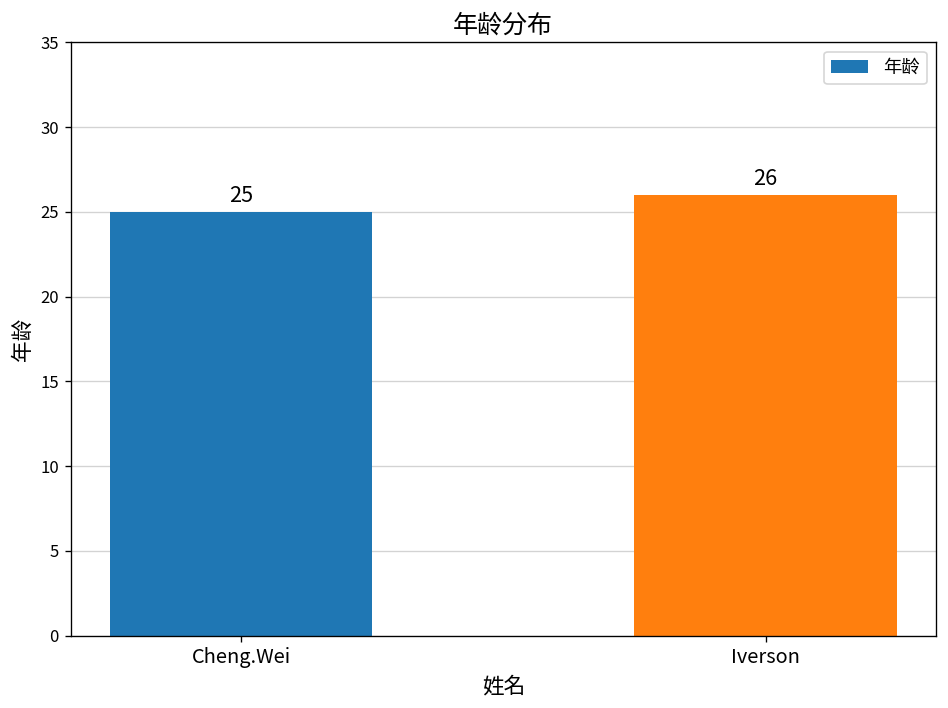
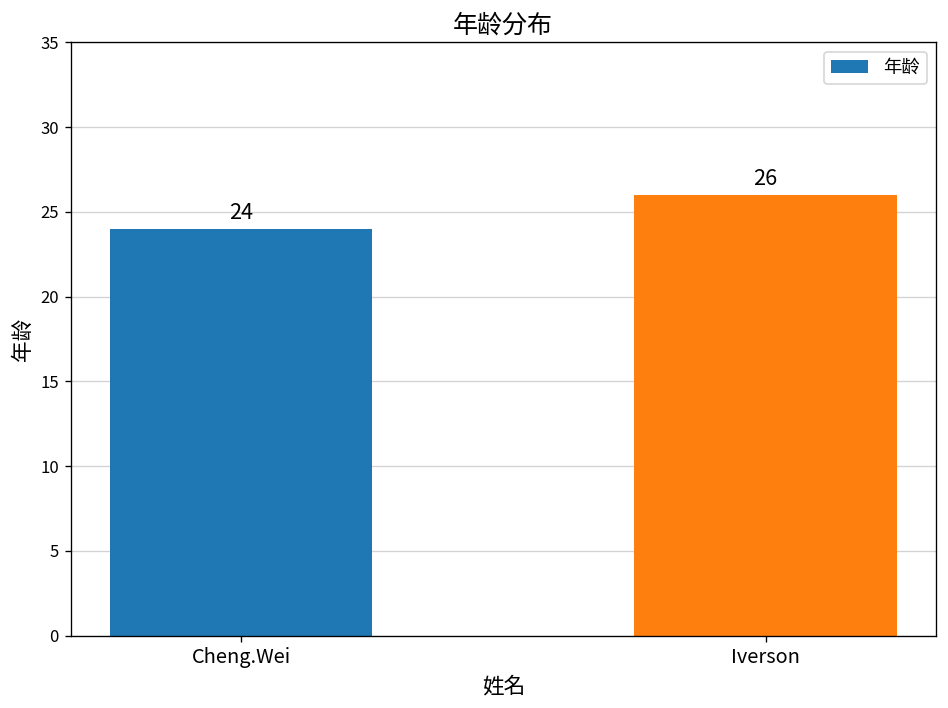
Cheng.Wei: 25 -> 24
